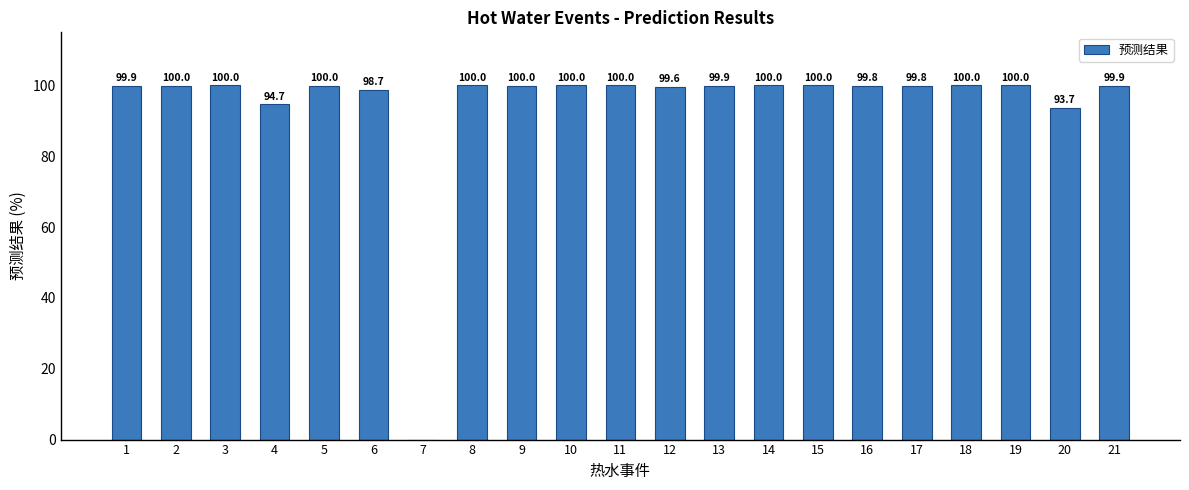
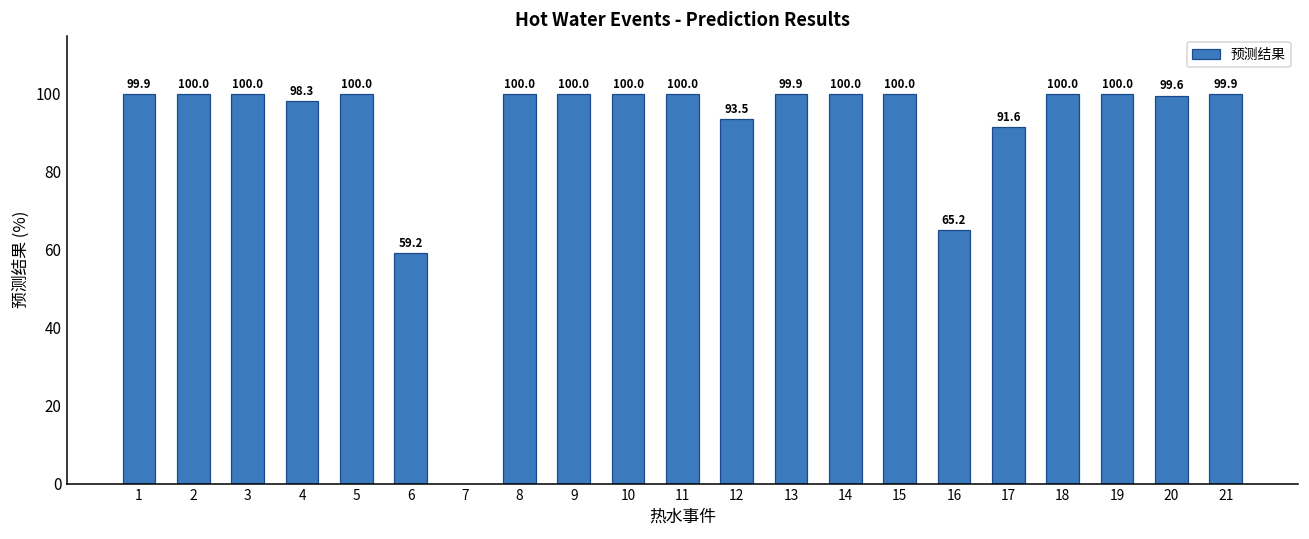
4: 94.7 -> 98.3
6: 98.7 -> 59.2
12: 99.6 -> 93.5
16: 99.8 -> 65.2
17: 99.8 -> 91.6
20: 93.7 -> 99.6
